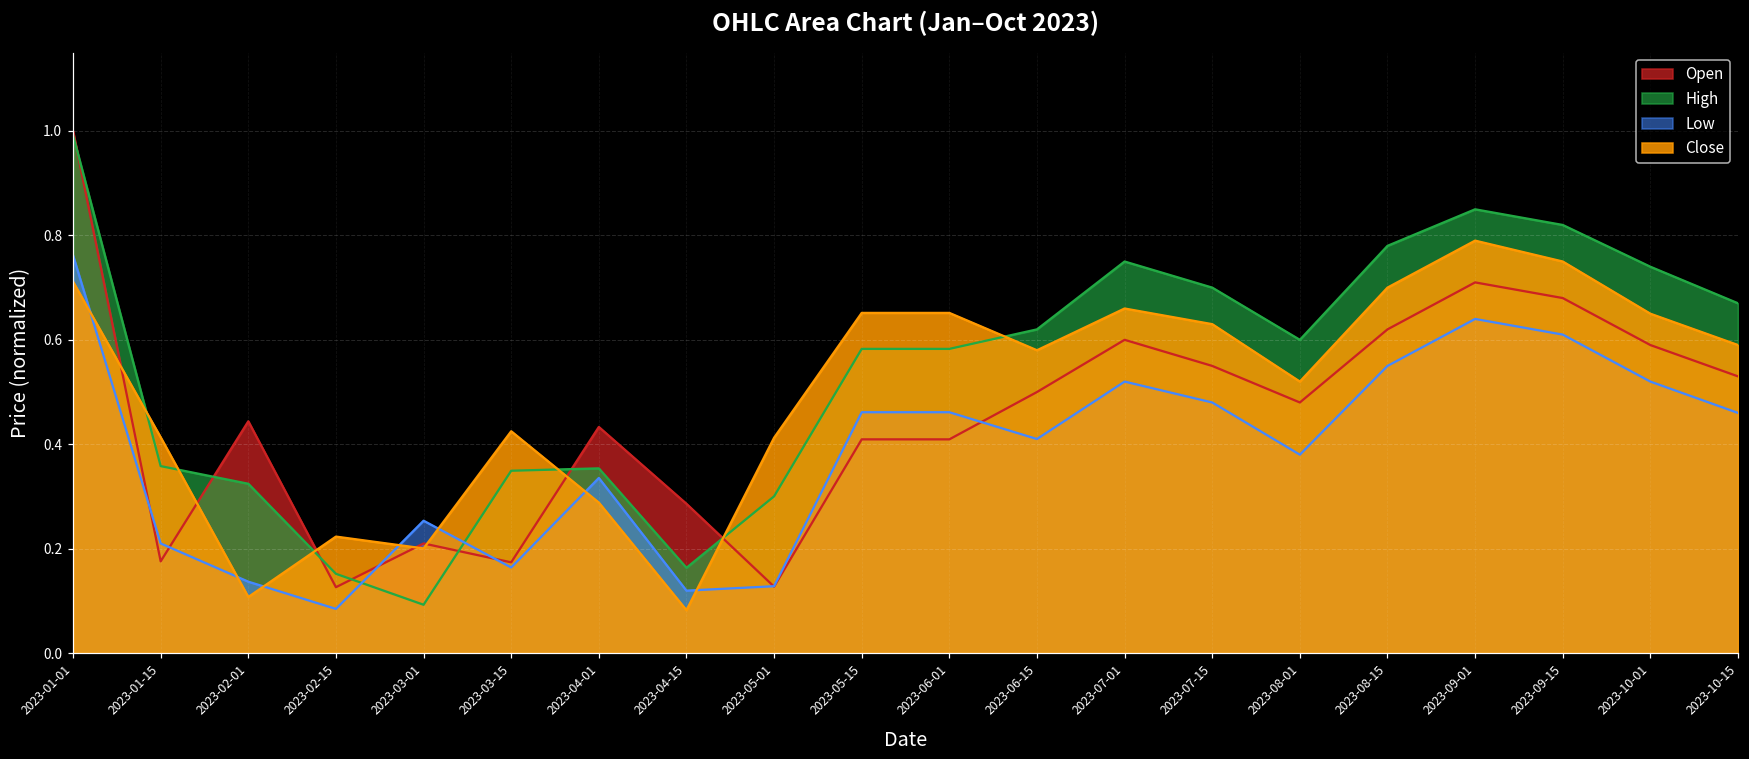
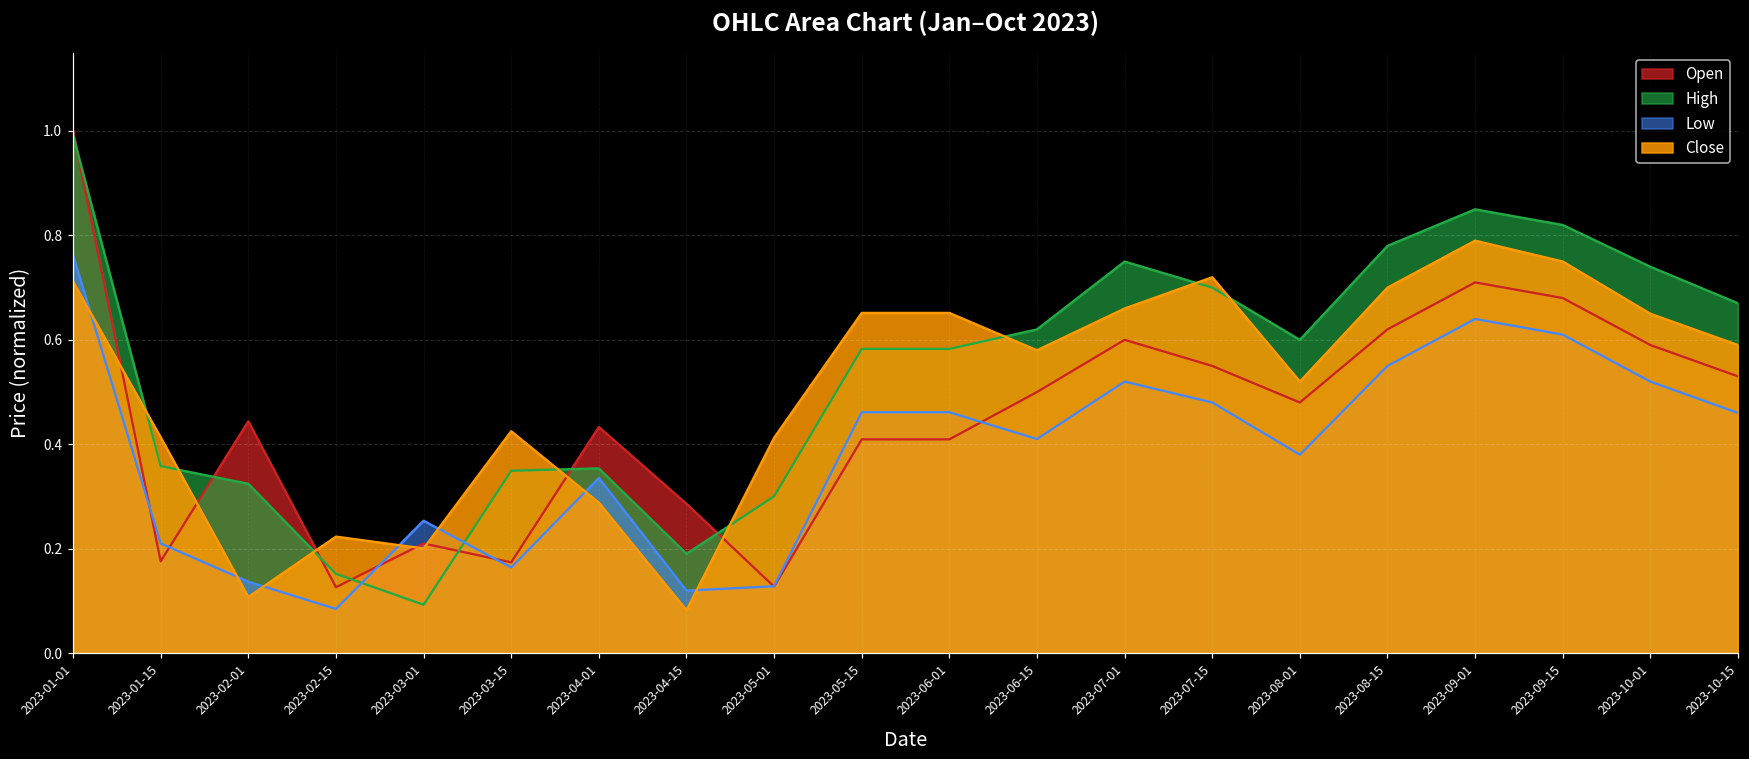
High, 2023-04-15: 0.16 -> 0.19
Close, 2023-07-15: 0.63 -> 0.72
